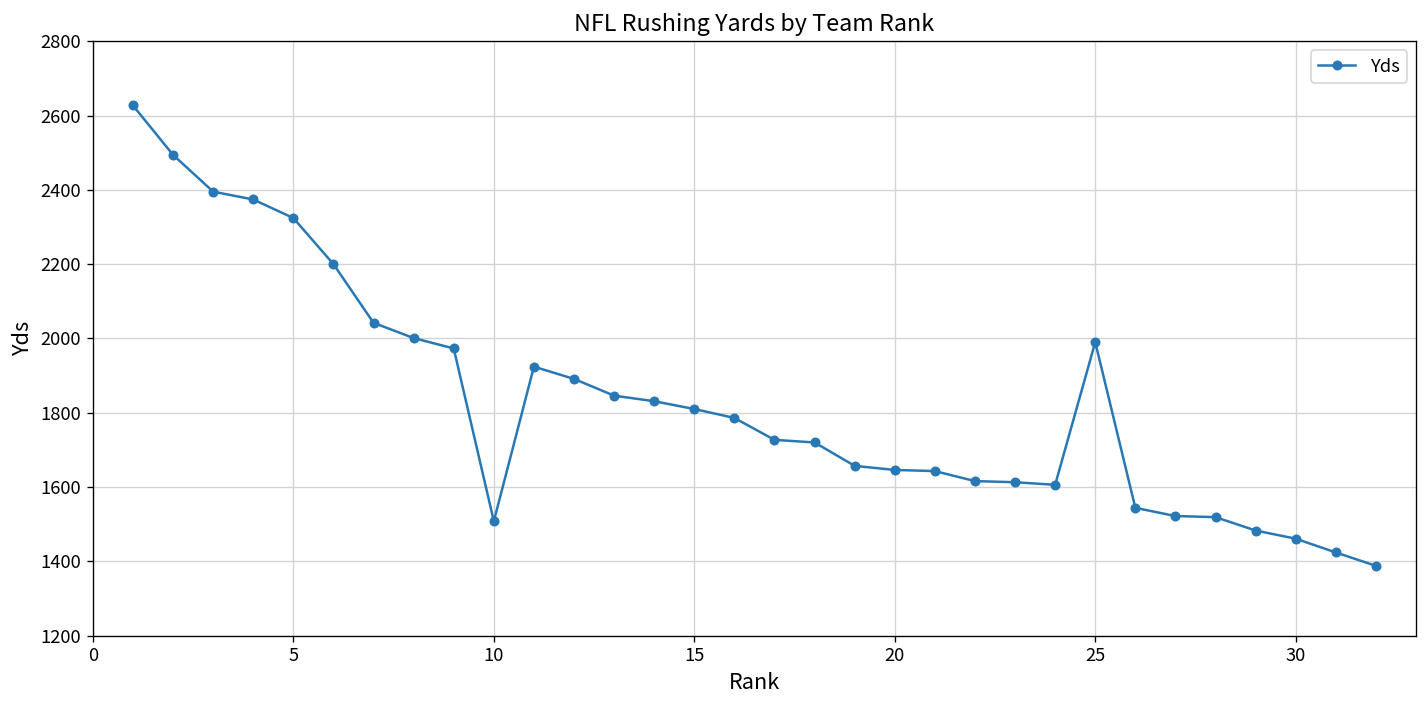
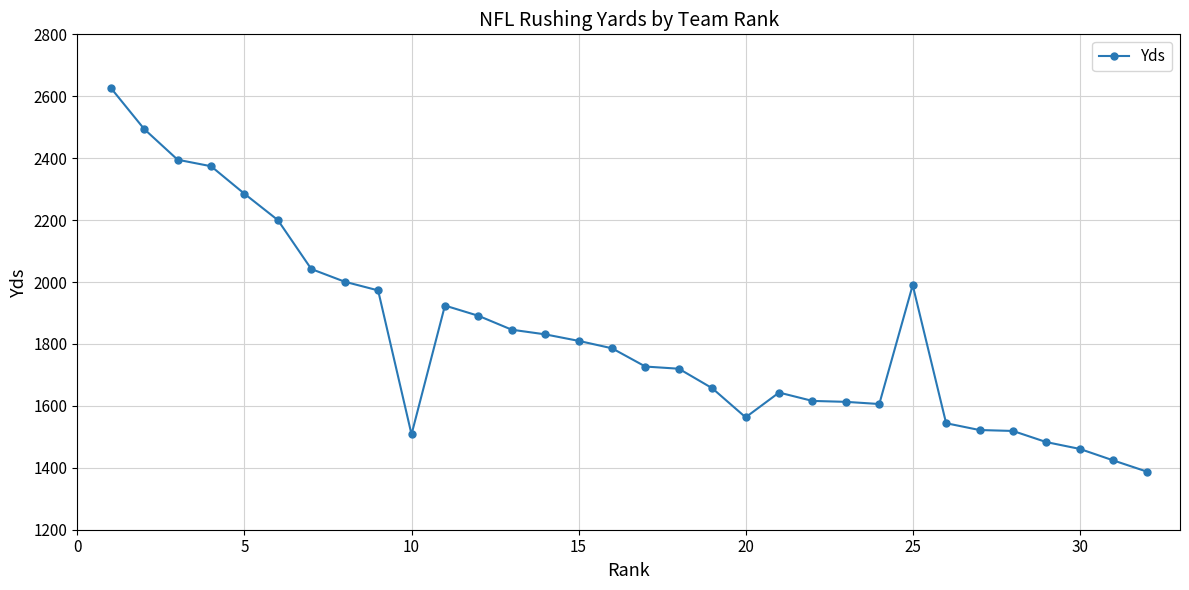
5: 2320 -> 2290
20: 1650 -> 1560
